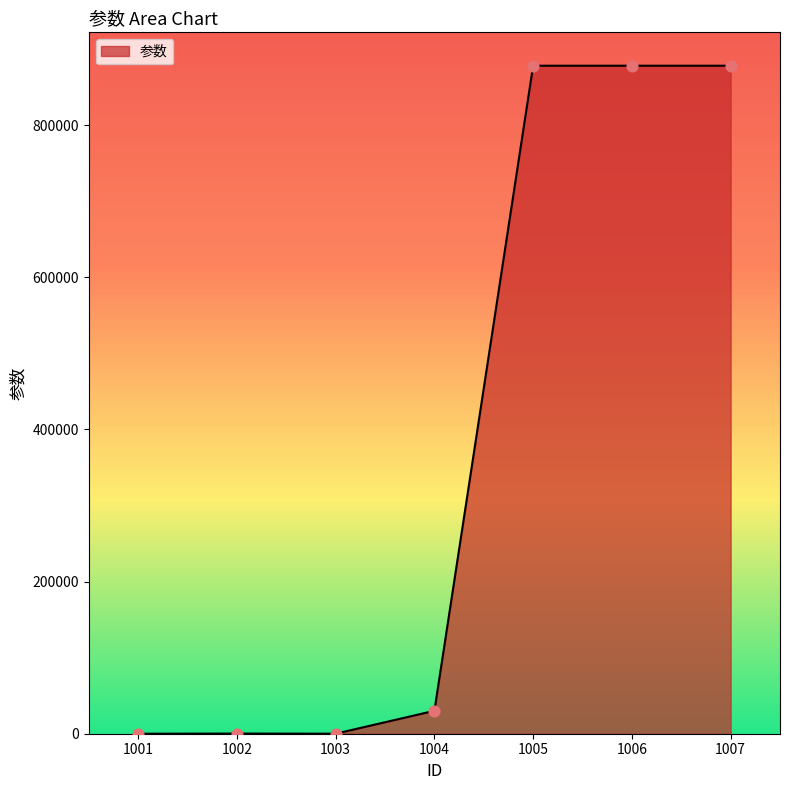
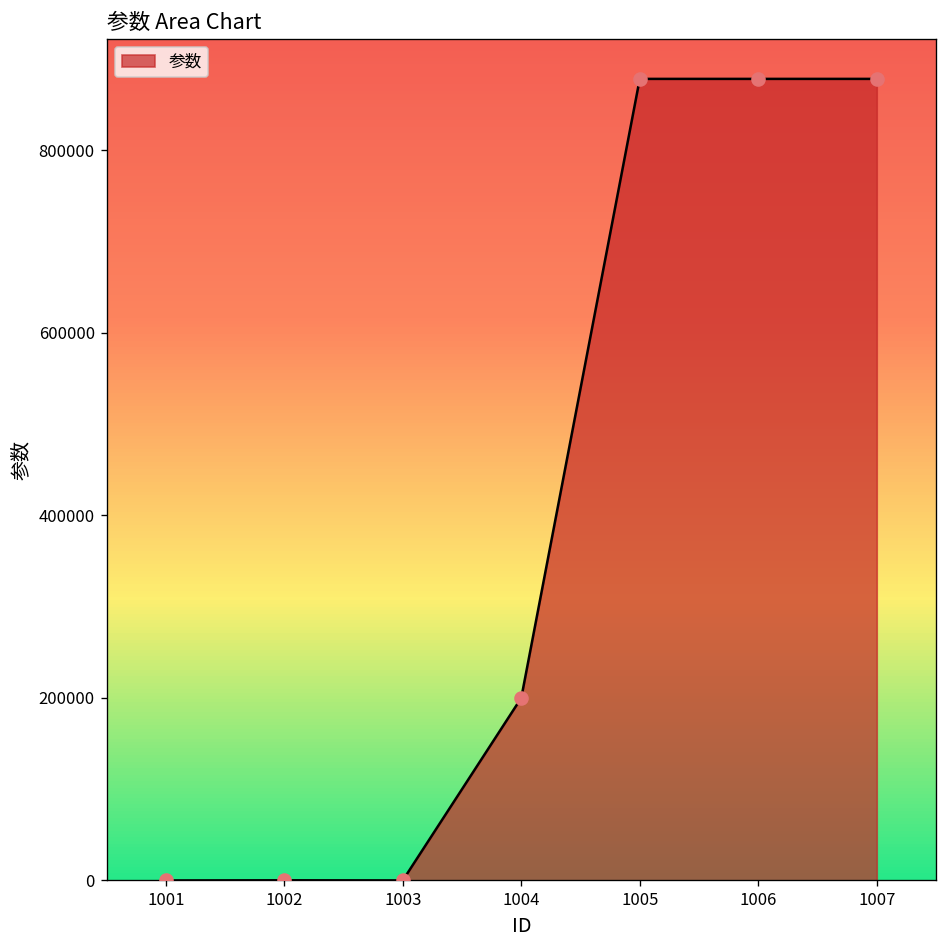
1004: 30000 -> 200000
